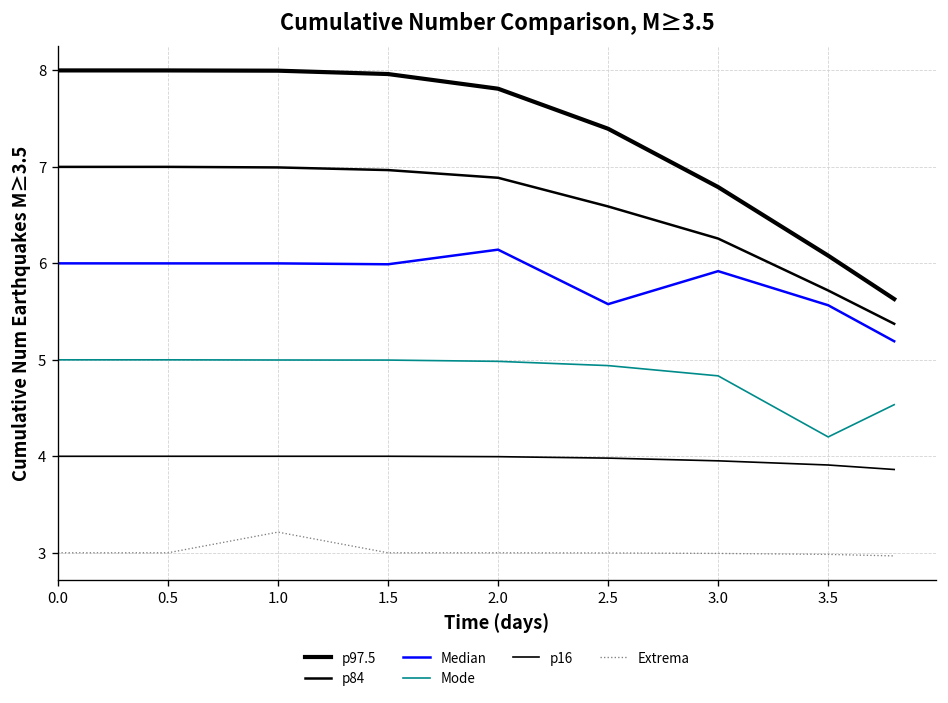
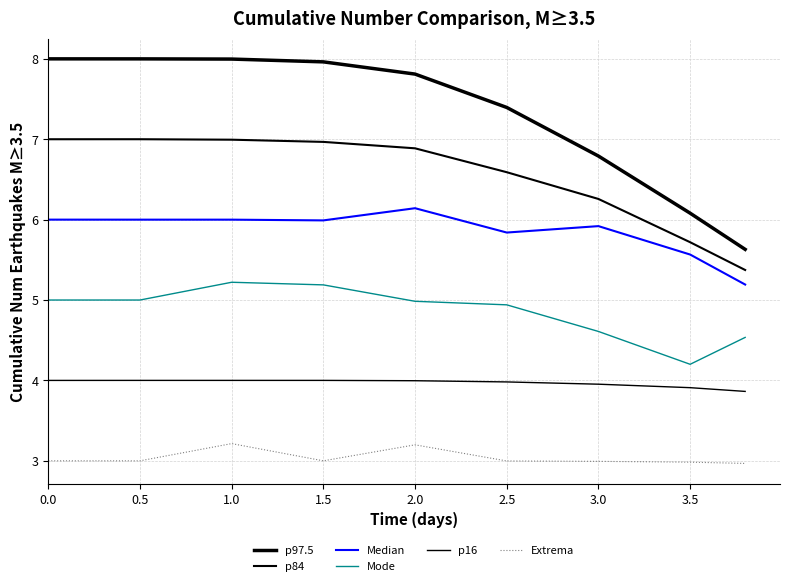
Mode, 1.0: 5.0 -> 5.2
Mode, 1.5: 5.0 -> 5.2
Extrema, 2.0: 3.0 -> 3.2
Median, 2.5: 5.6 -> 5.8
Mode, 3.0: 4.8 -> 4.6
